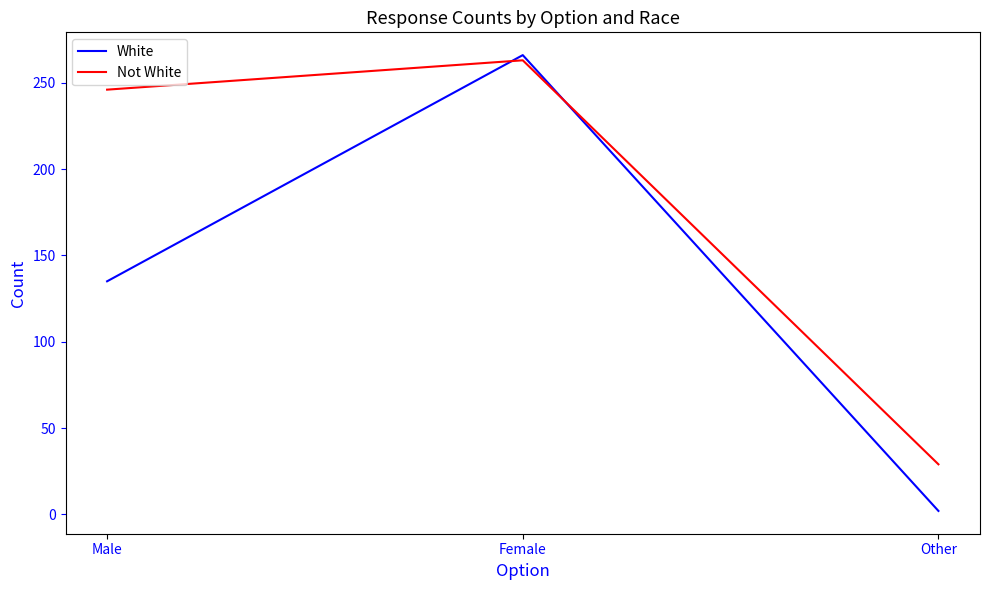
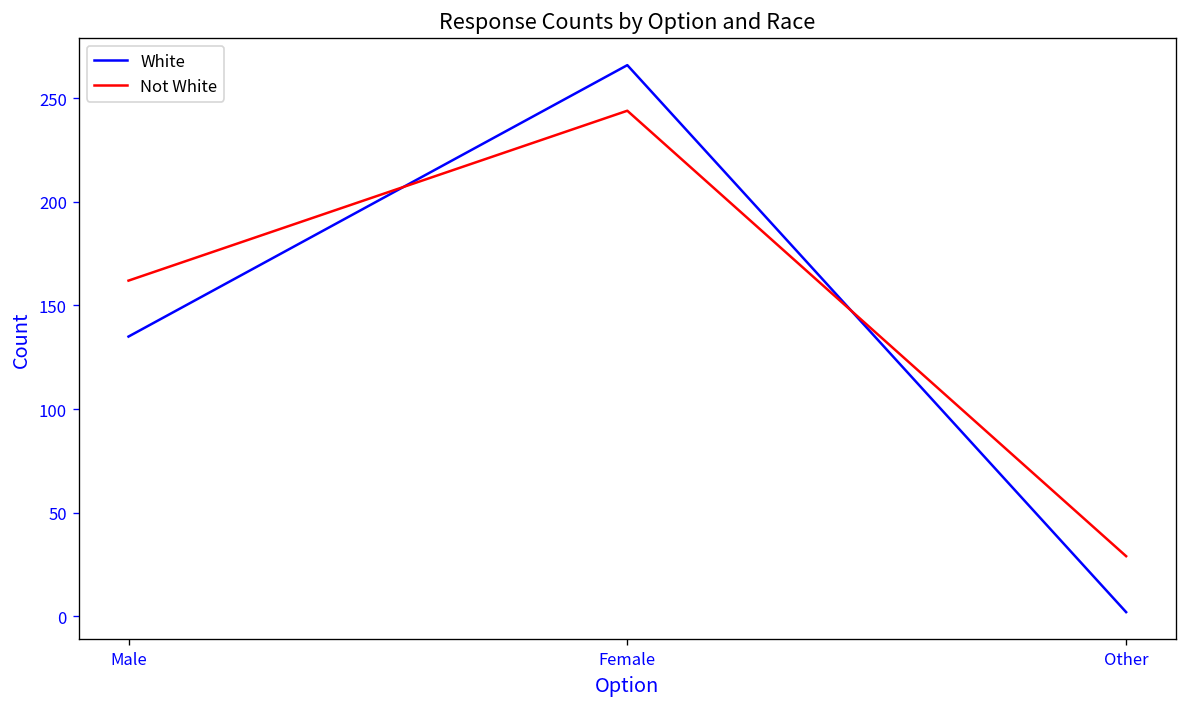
Not White, Male: 246 -> 162
Not White, Female: 263 -> 244
